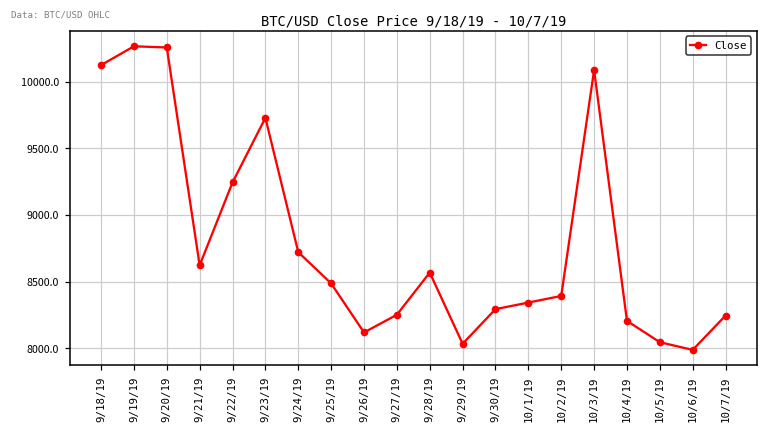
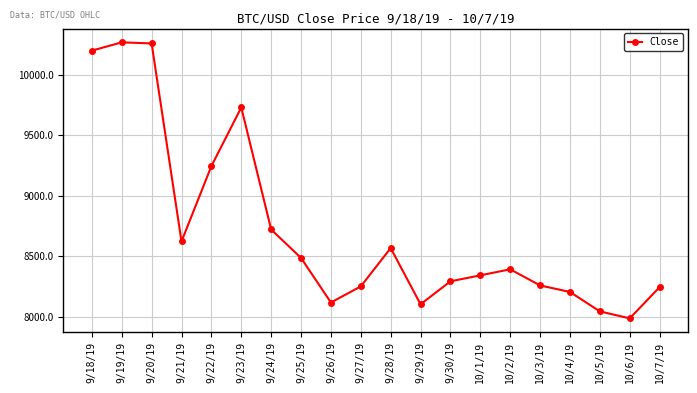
9/18/19: 10120 -> 10200
9/29/19: 8030 -> 8100
10/3/19: 10090 -> 8260
